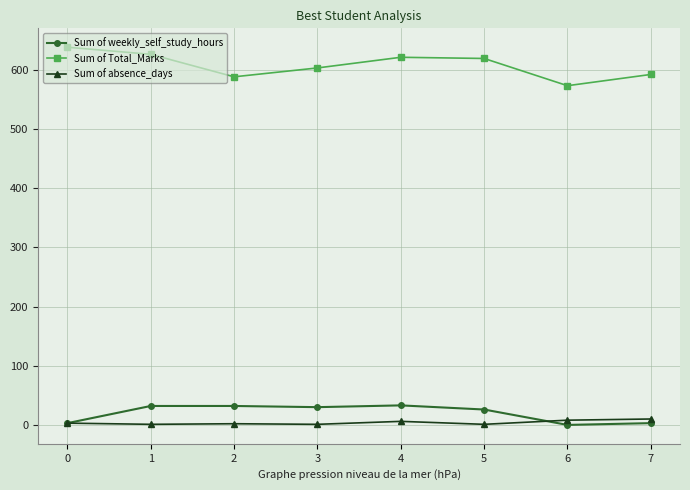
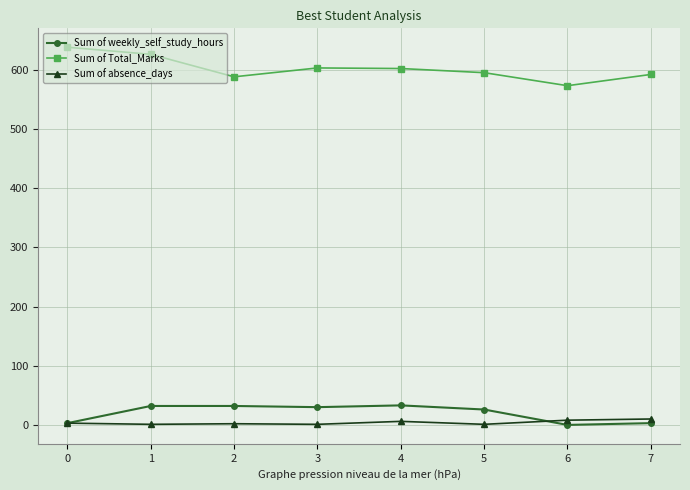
Sum of Total_Marks, 4: 620 -> 600
Sum of Total_Marks, 5: 620 -> 600
